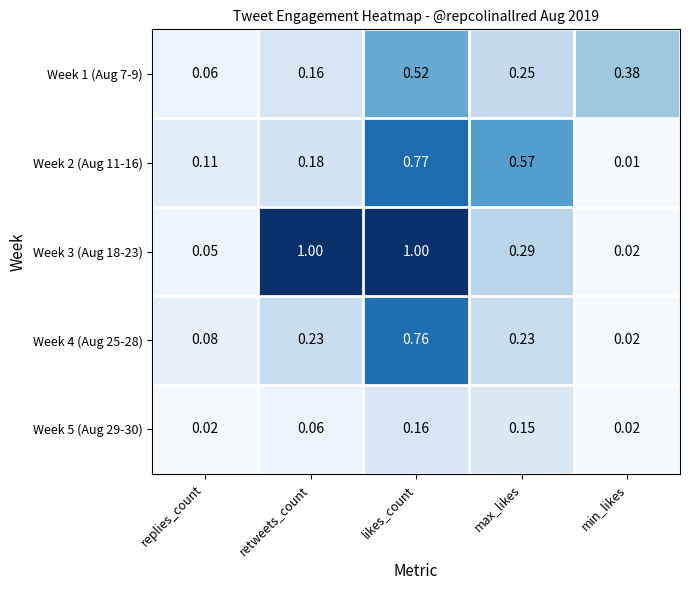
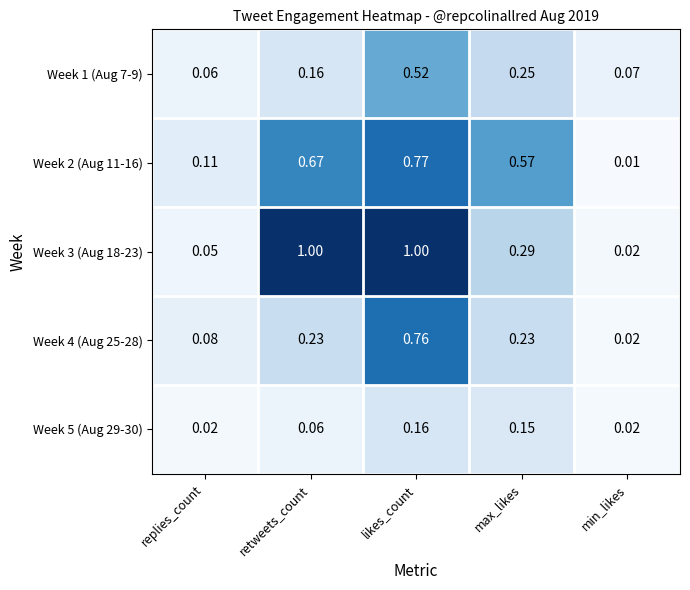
Week 1 (Aug 7-9), min_likes: 0.38 -> 0.07
Week 2 (Aug 11-16), retweets_count: 0.18 -> 0.67
